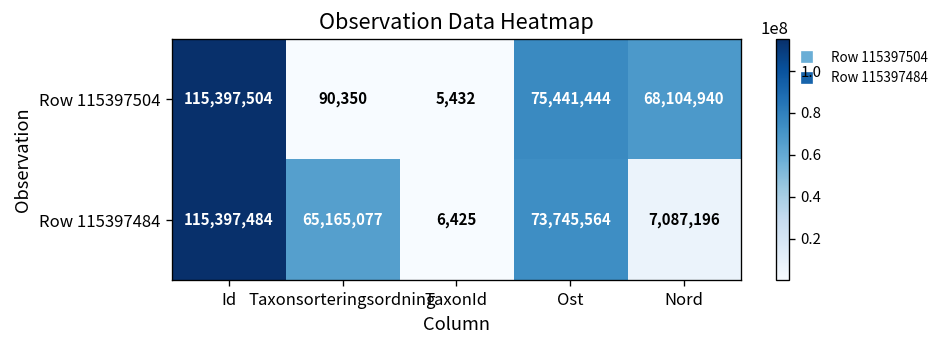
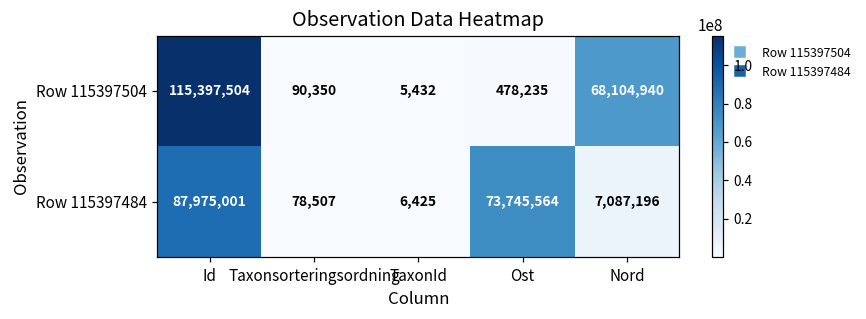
Row 115397504, Ost: 75,441,444 -> 478,235
Row 115397484, Id: 115,397,484 -> 87,975,001
Row 115397484, Taxonsorteringsordning: 65,165,077 -> 78,507
